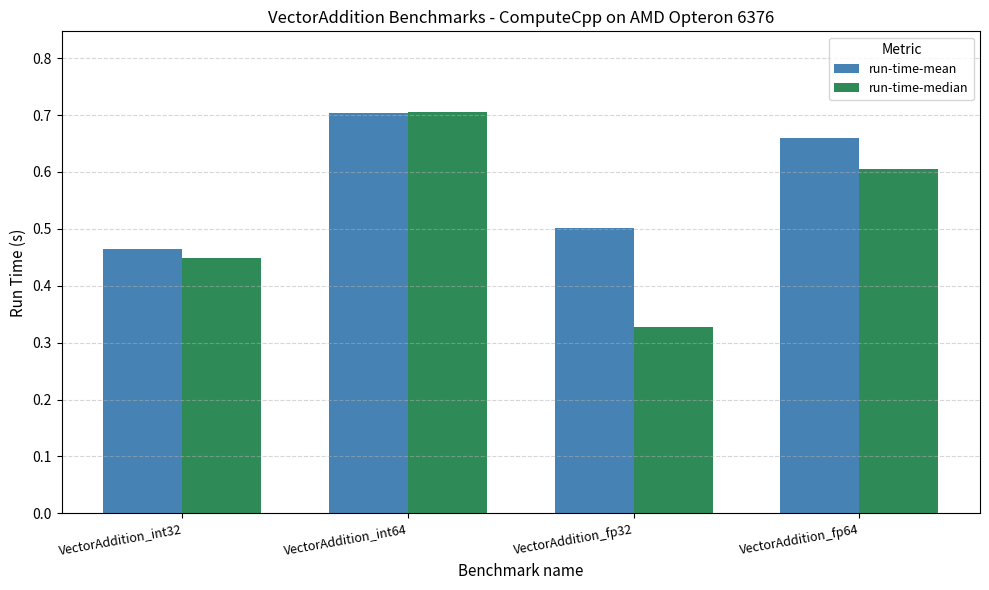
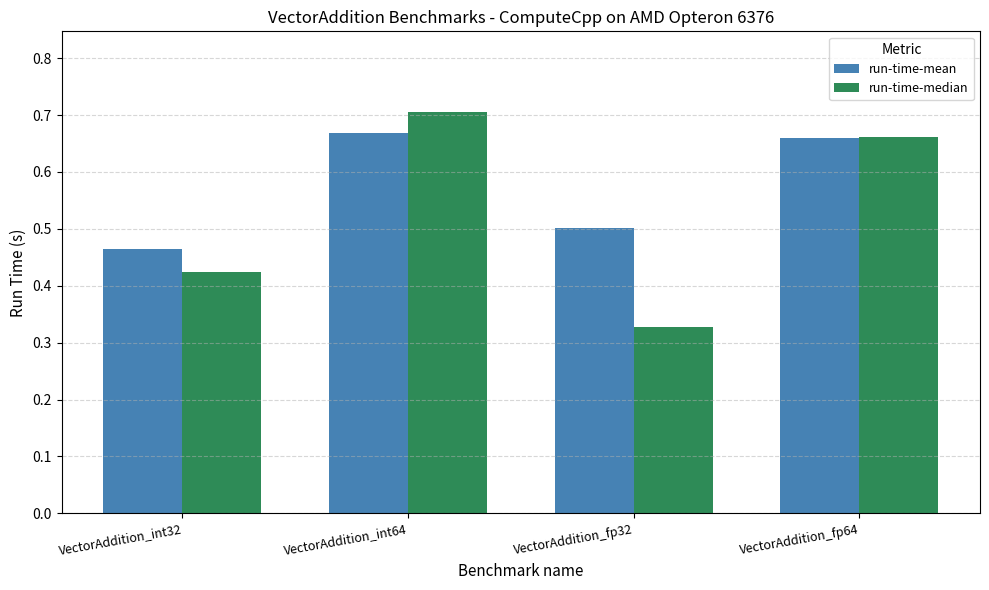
run-time-median, VectorAddition_int32: 0.45 -> 0.42
run-time-mean, VectorAddition_int64: 0.70 -> 0.67
run-time-median, VectorAddition_fp64: 0.61 -> 0.66
